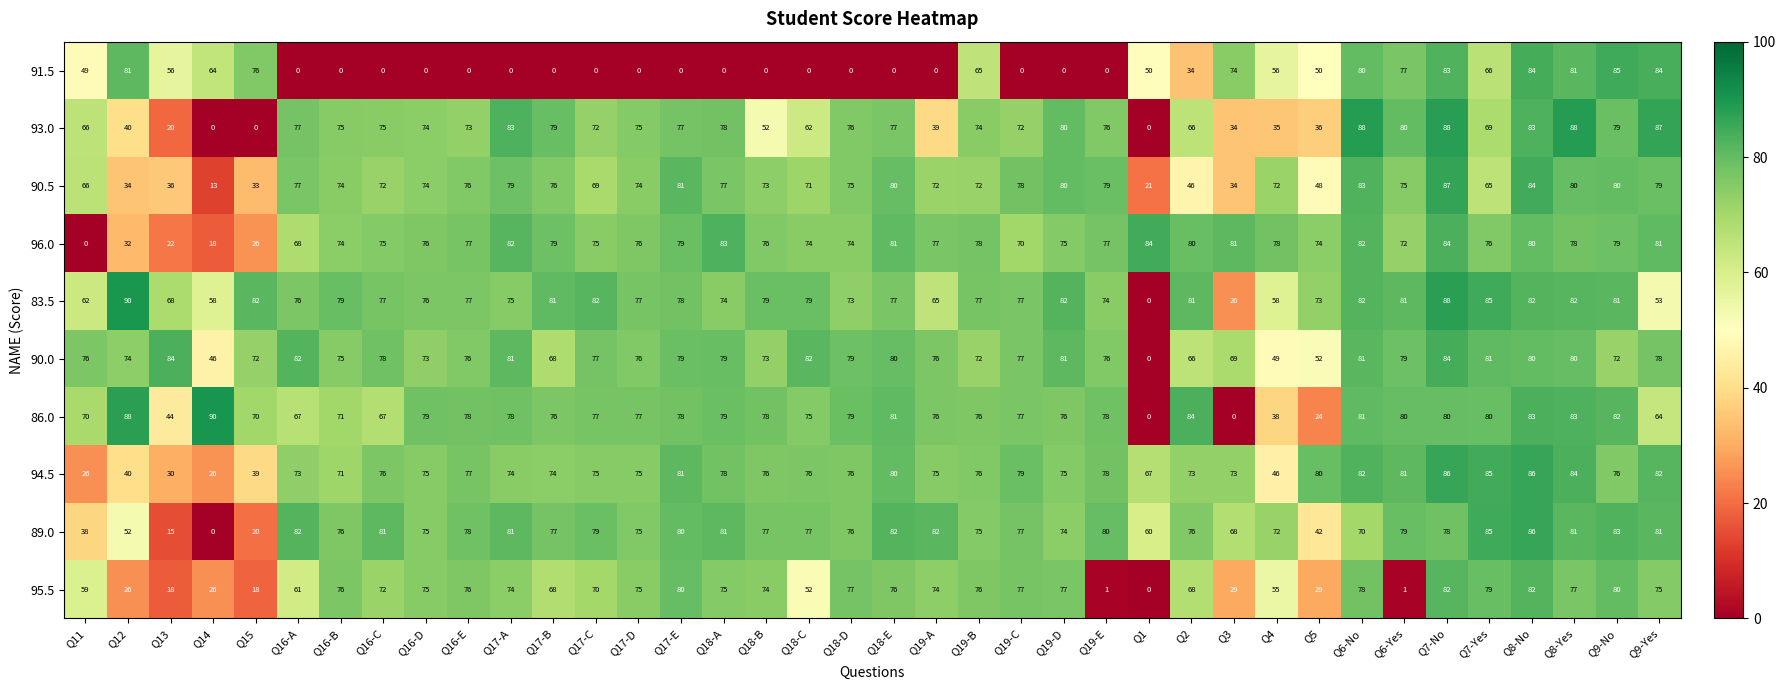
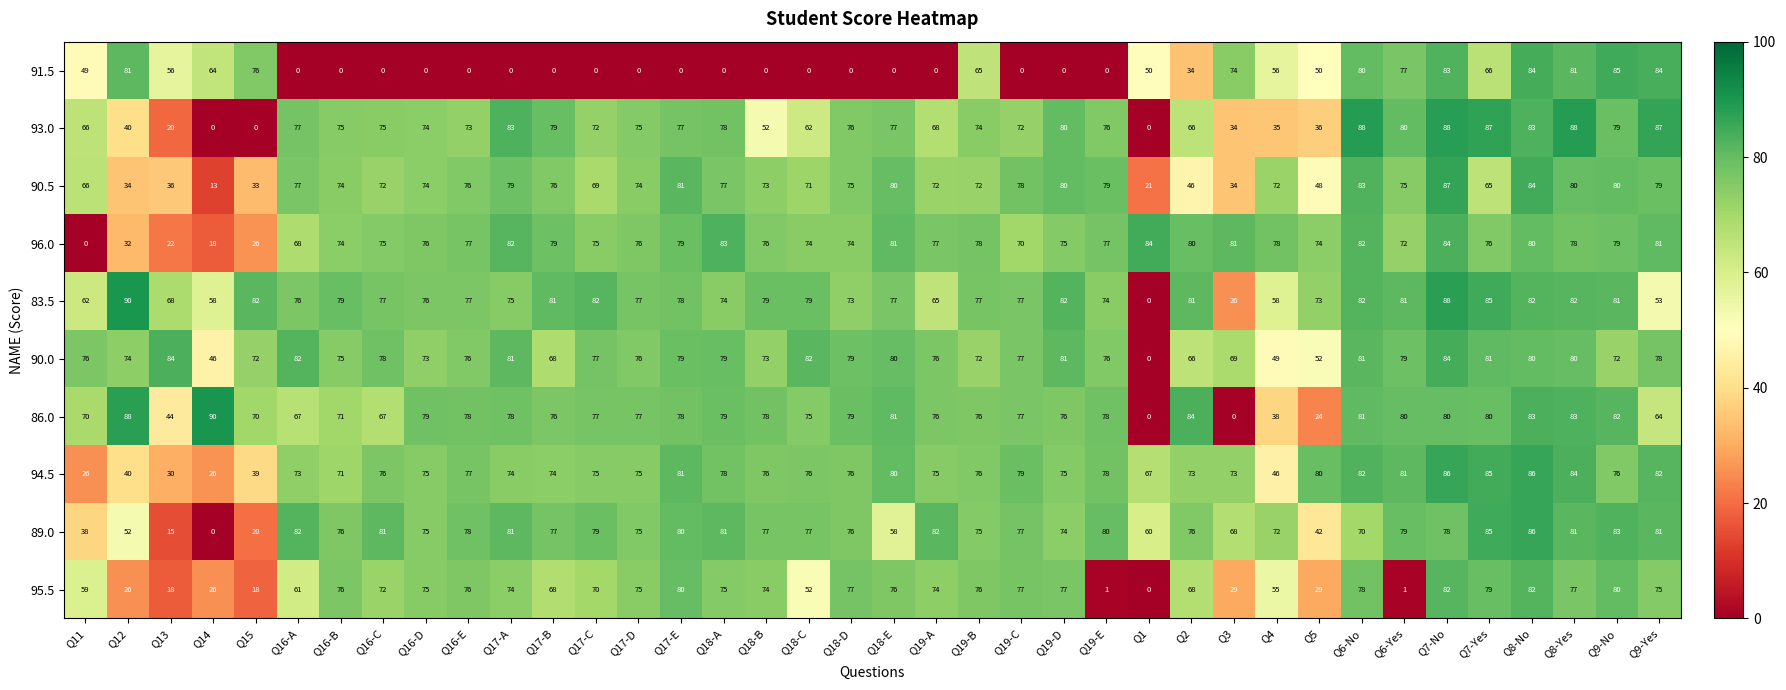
93.0, Q19-A: 39 -> 68
93.0, Q7-Yes: 69 -> 87
89.0, Q18-E: 82 -> 58
